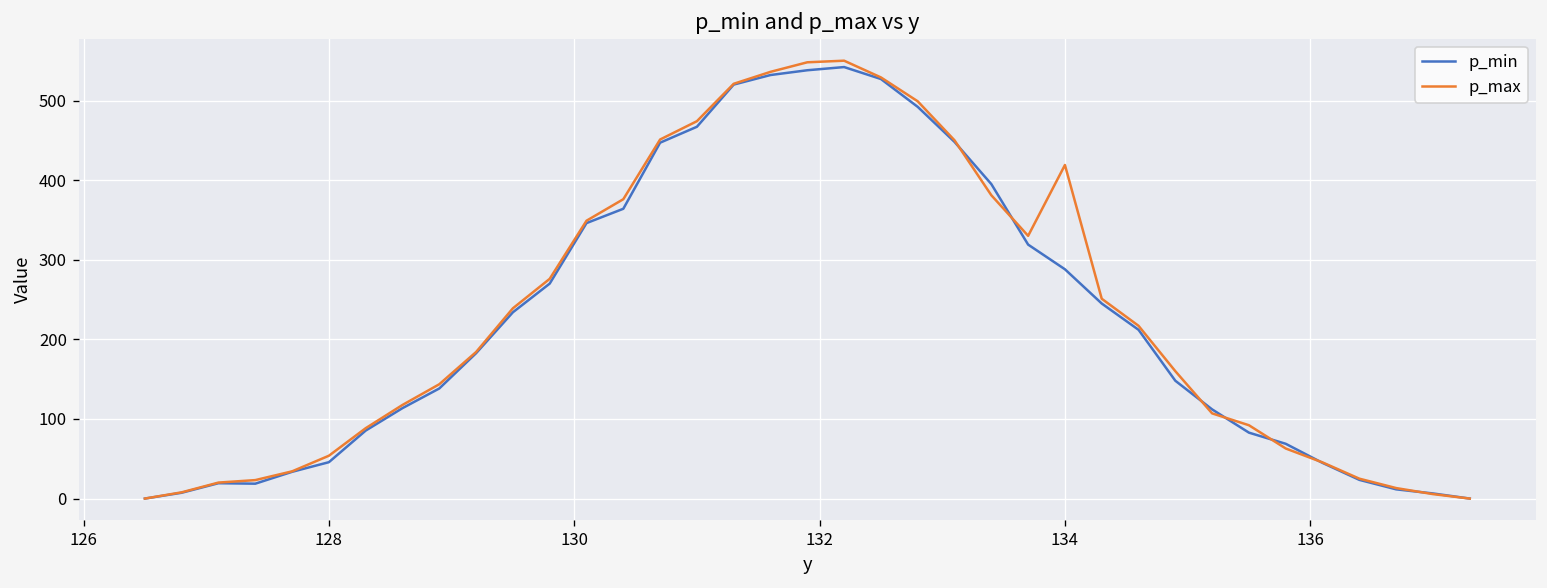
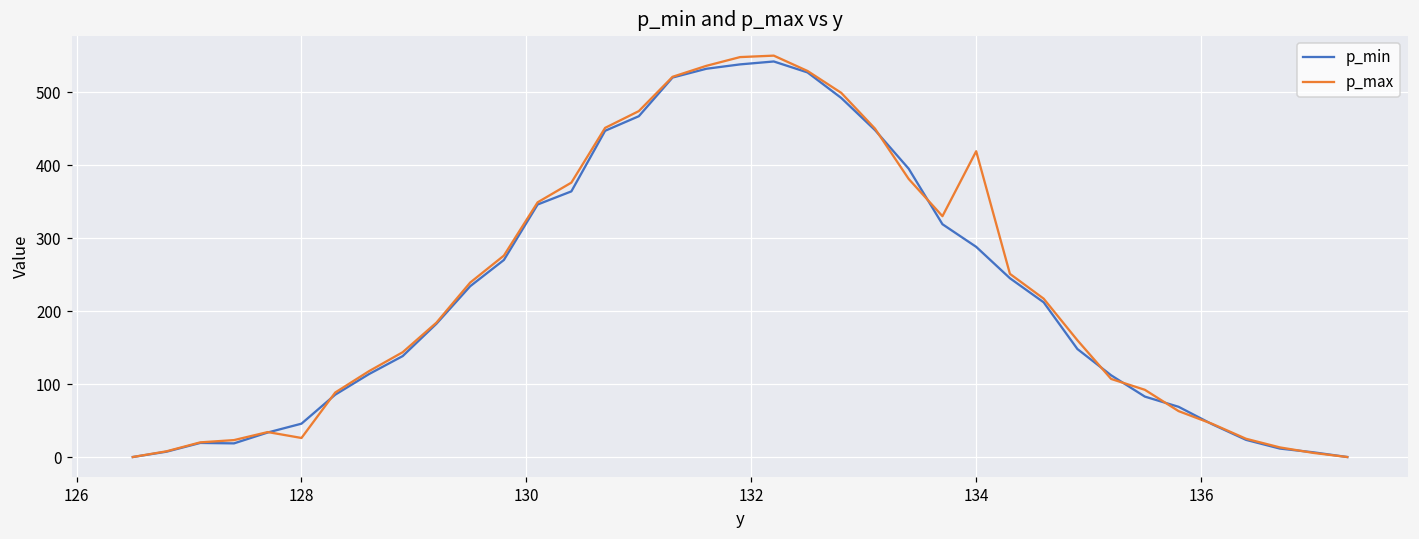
p_max, 128: 50 -> 30
